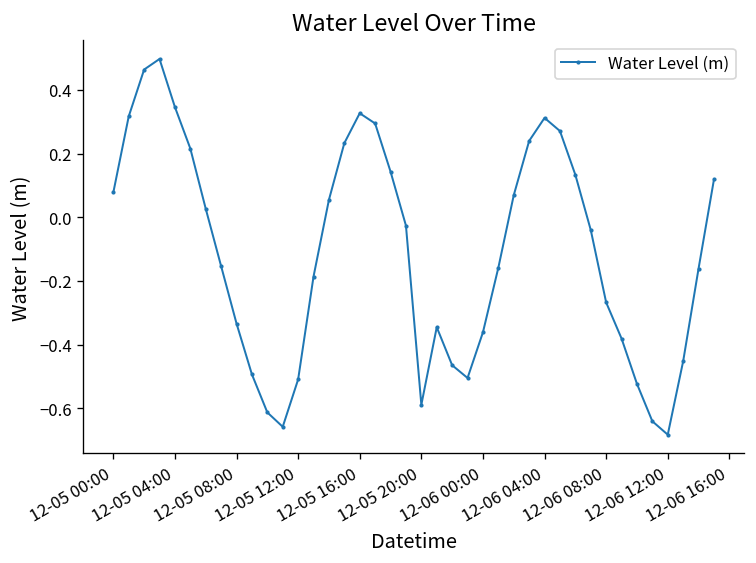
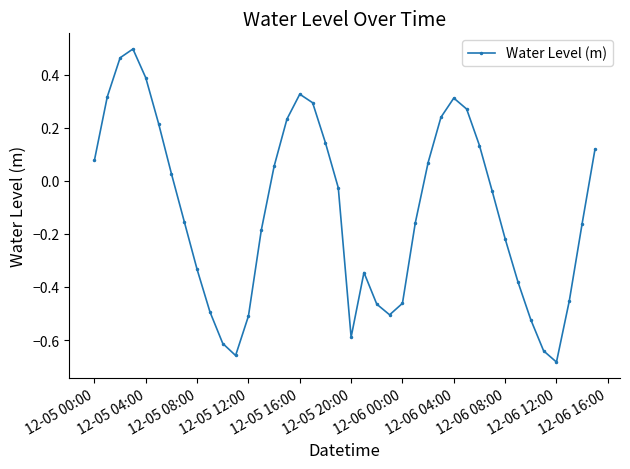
12-05 04:00: 0.35 -> 0.39
12-06 00:00: -0.36 -> -0.46
12-06 08:00: -0.27 -> -0.22
